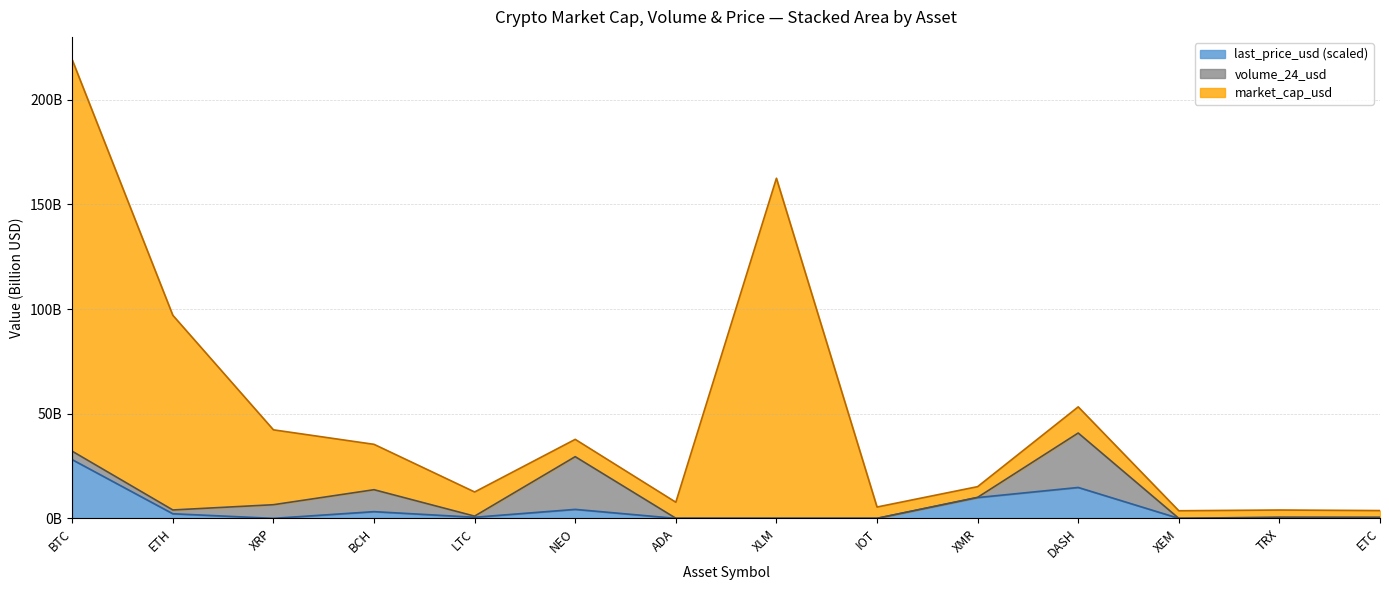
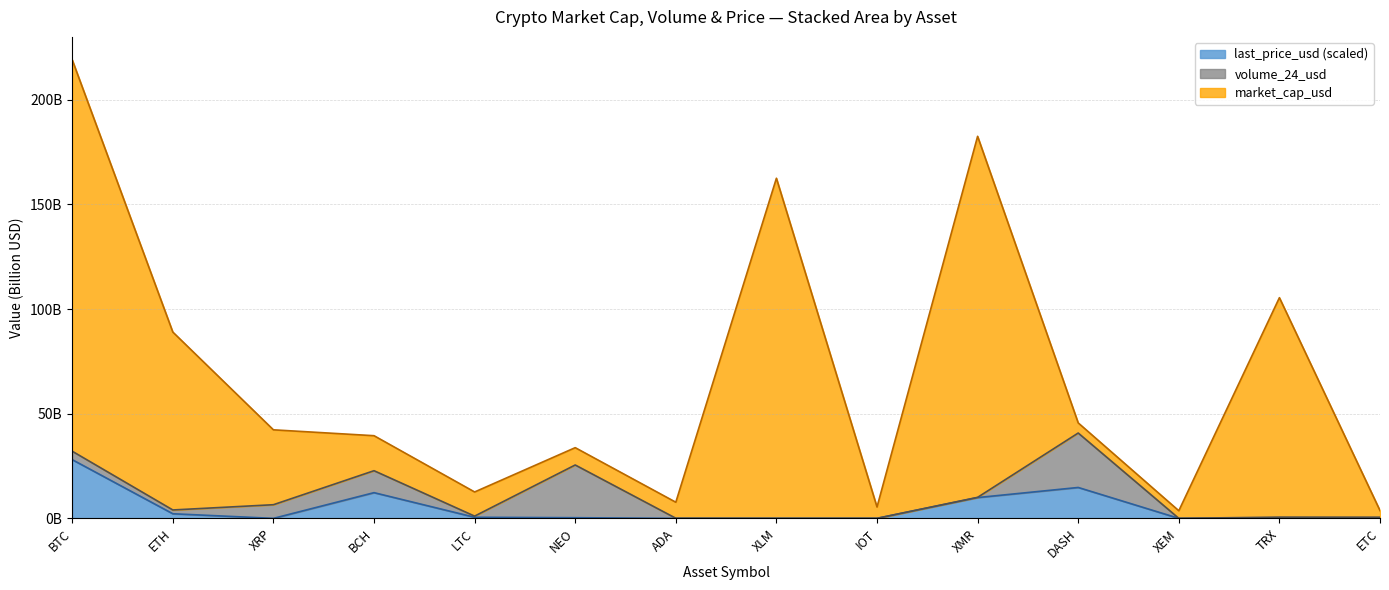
market_cap_usd, ETH: 93000000000 -> 85000000000
last_price_usd (scaled), BCH: 3000000000 -> 12000000000
market_cap_usd, BCH: 22000000000 -> 17000000000
last_price_usd (scaled), NEO: 4000000000 -> 0
market_cap_usd, XMR: 5000000000 -> 172000000000
market_cap_usd, DASH: 13000000000 -> 5000000000
market_cap_usd, TRX: 3000000000 -> 105000000000
